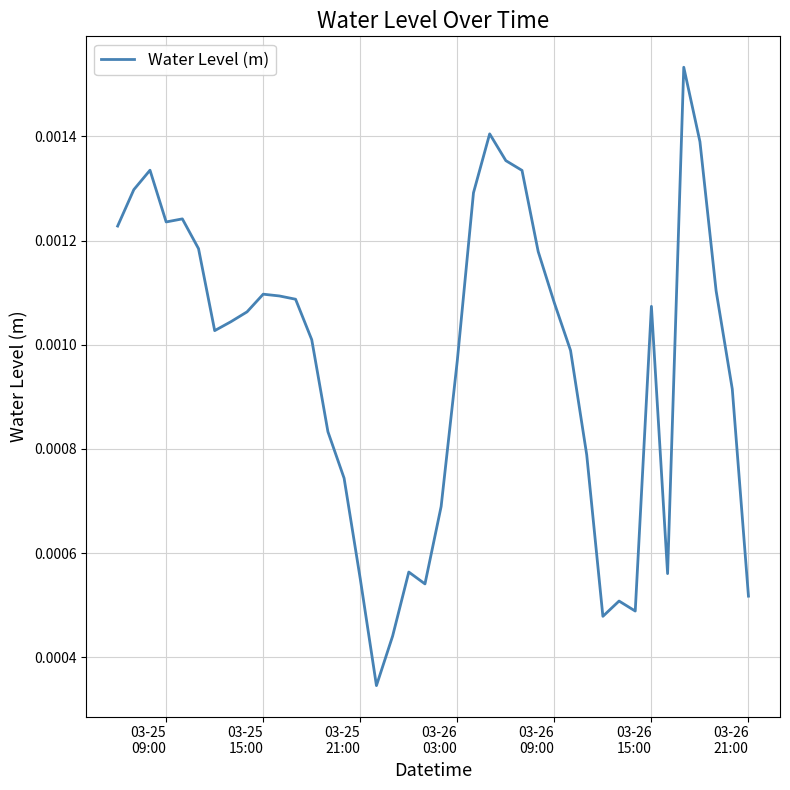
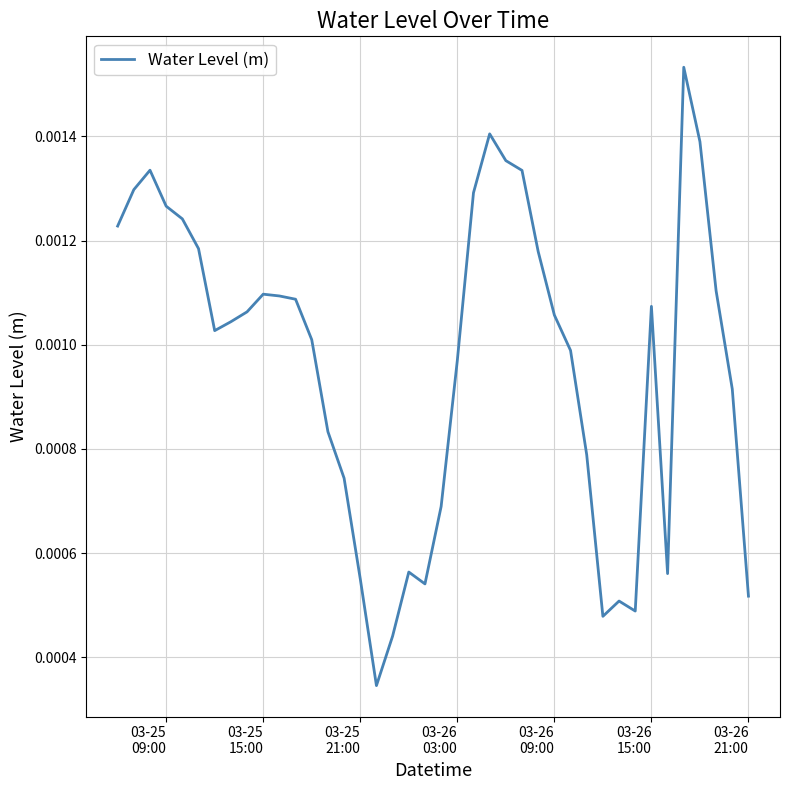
03-25 09:00: 0.00124 -> 0.00127
03-26 09:00: 0.00108 -> 0.00106
